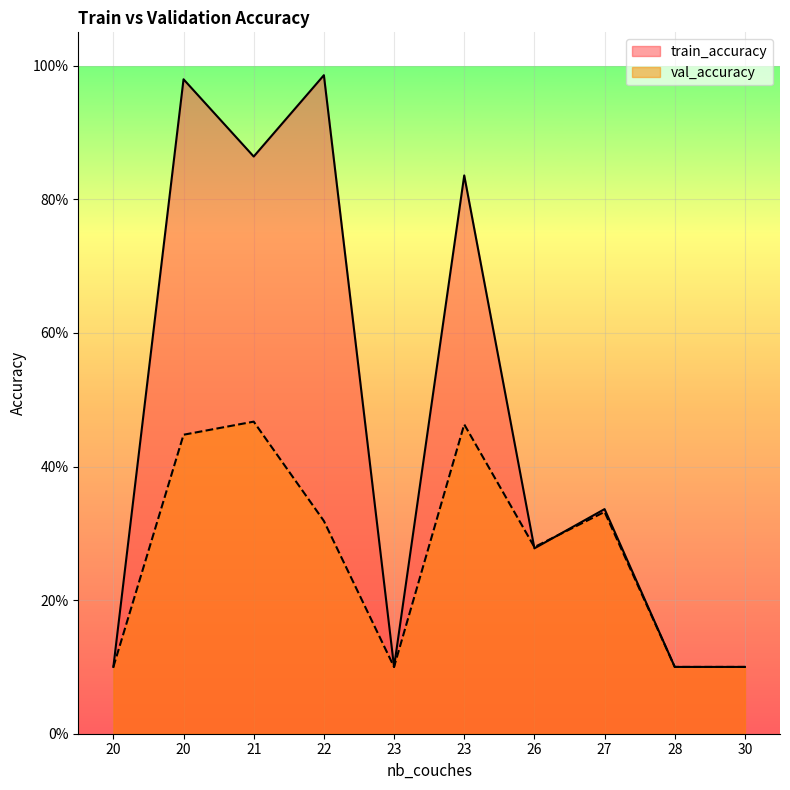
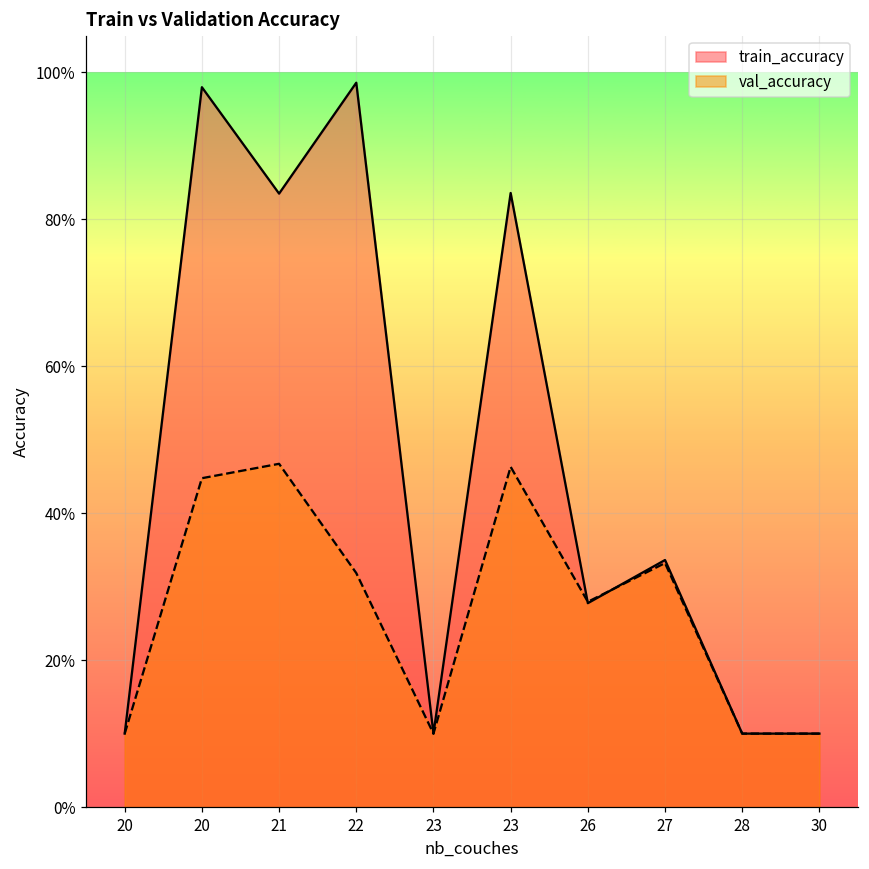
train_accuracy, 21: 86% -> 83%
